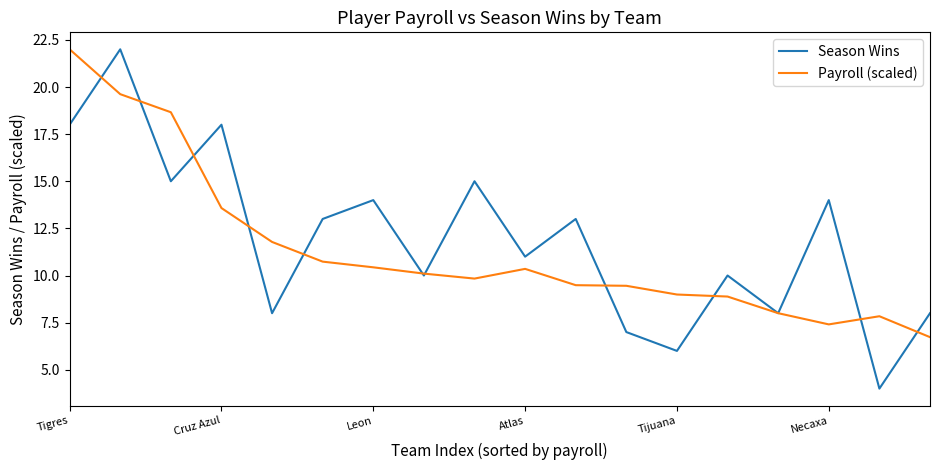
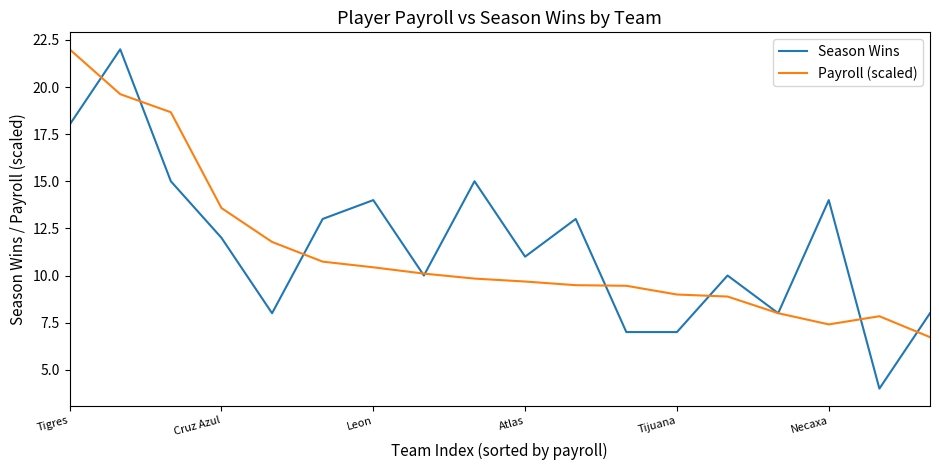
Season Wins, Cruz Azul: 18 -> 12
Payroll (scaled), Atlas: 10.4 -> 9.7
Season Wins, Tijuana: 6 -> 7
